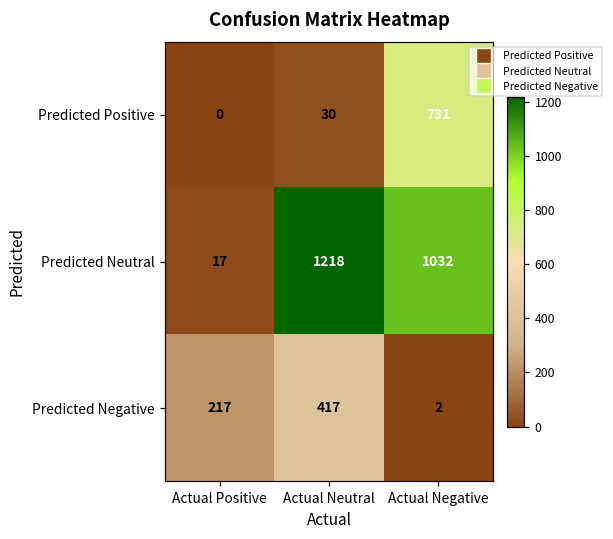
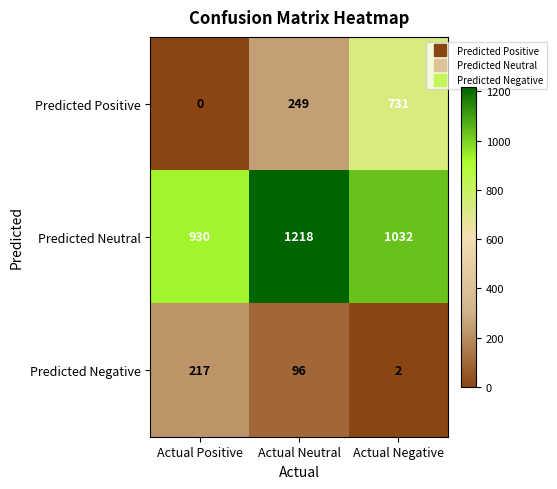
Predicted Positive, Actual Neutral: 30 -> 249
Predicted Neutral, Actual Positive: 17 -> 930
Predicted Negative, Actual Neutral: 417 -> 96
